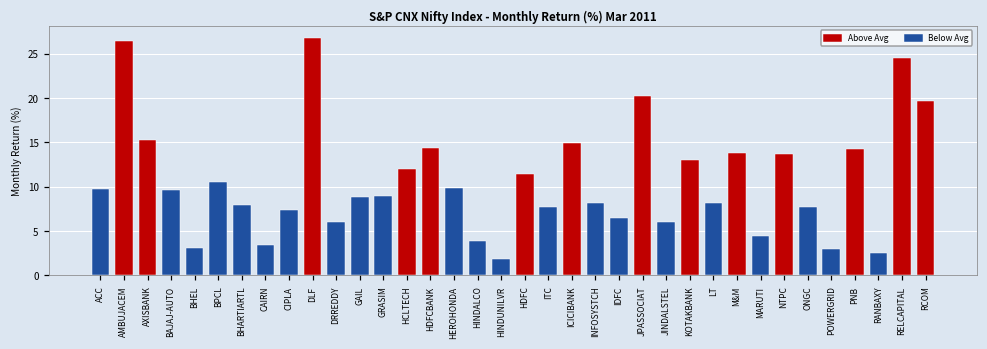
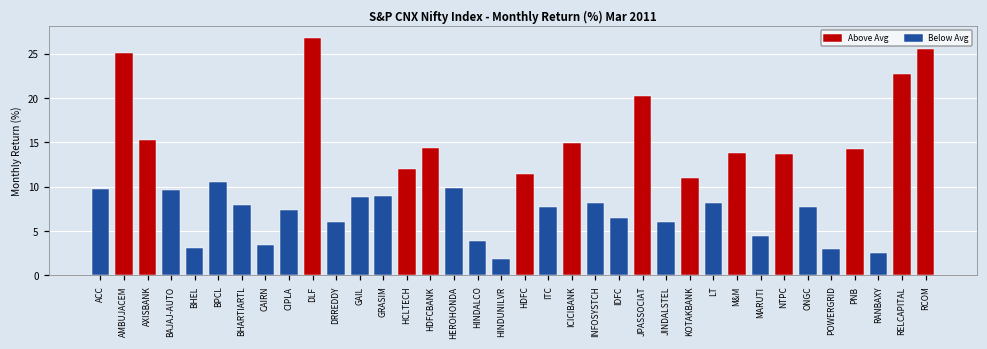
AMBUJACEM: 26 -> 25
KOTAKBANK: 13 -> 11
RELCAPITAL: 25 -> 23
RCOM: 20 -> 26
